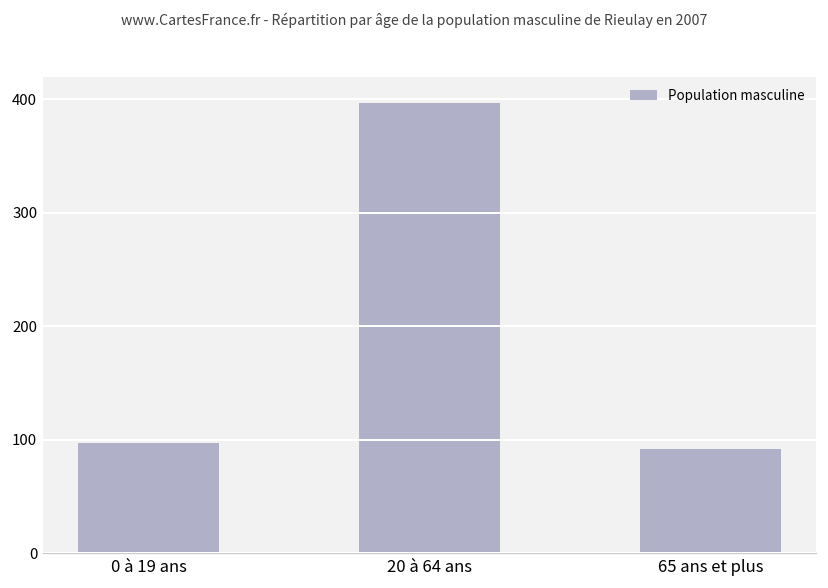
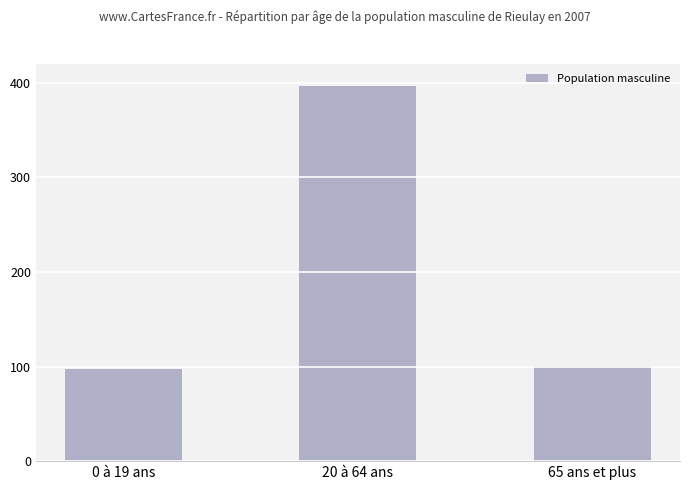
65 ans et plus: 90 -> 100
